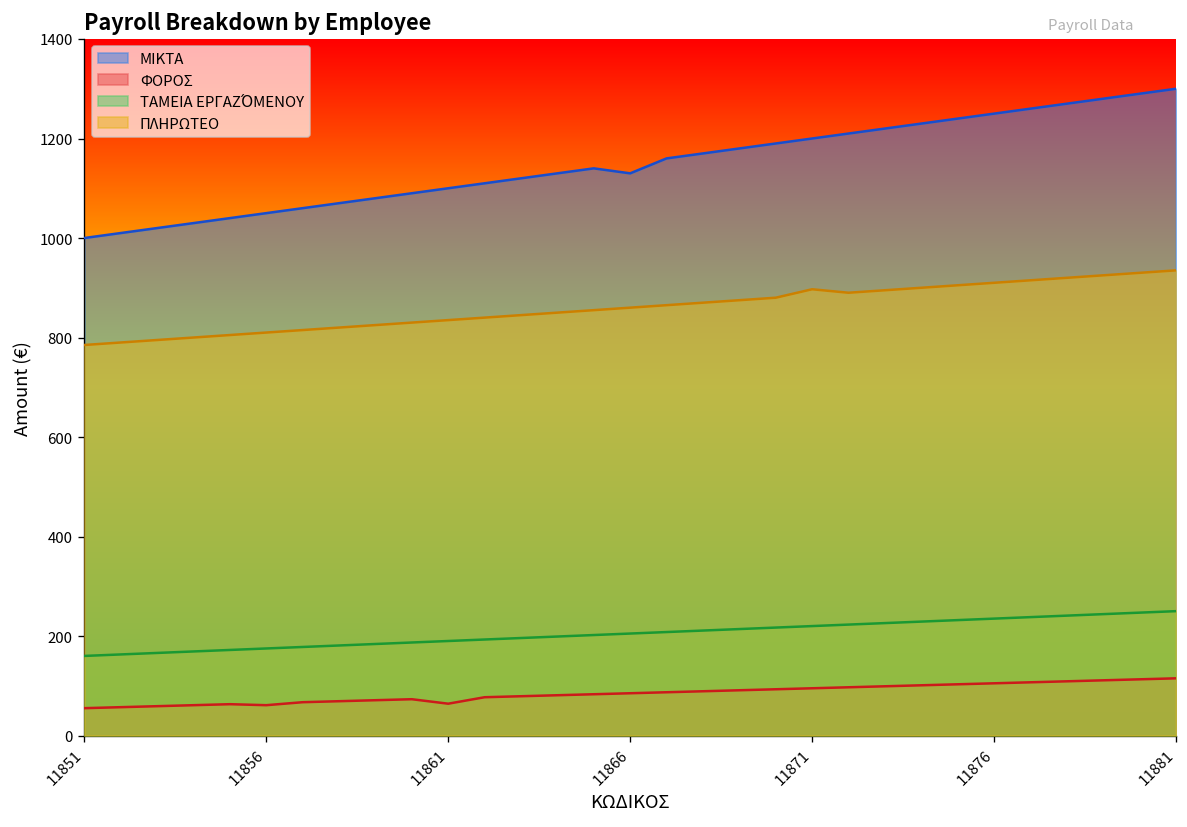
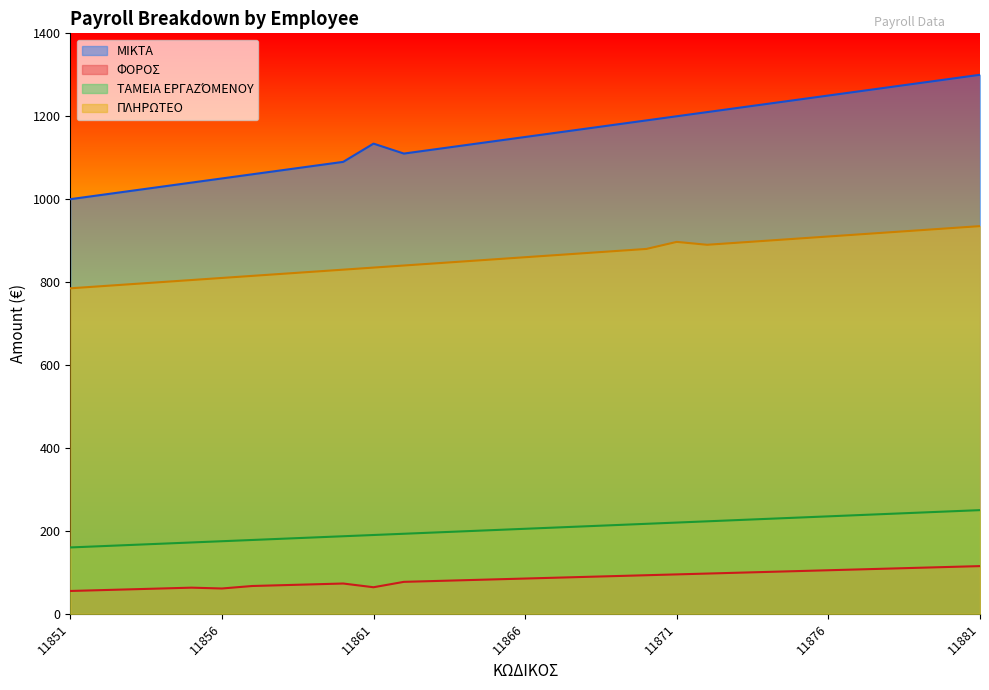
ΜΙΚΤΑ, 11861: 1100 -> 1130
ΜΙΚΤΑ, 11866: 1130 -> 1150
